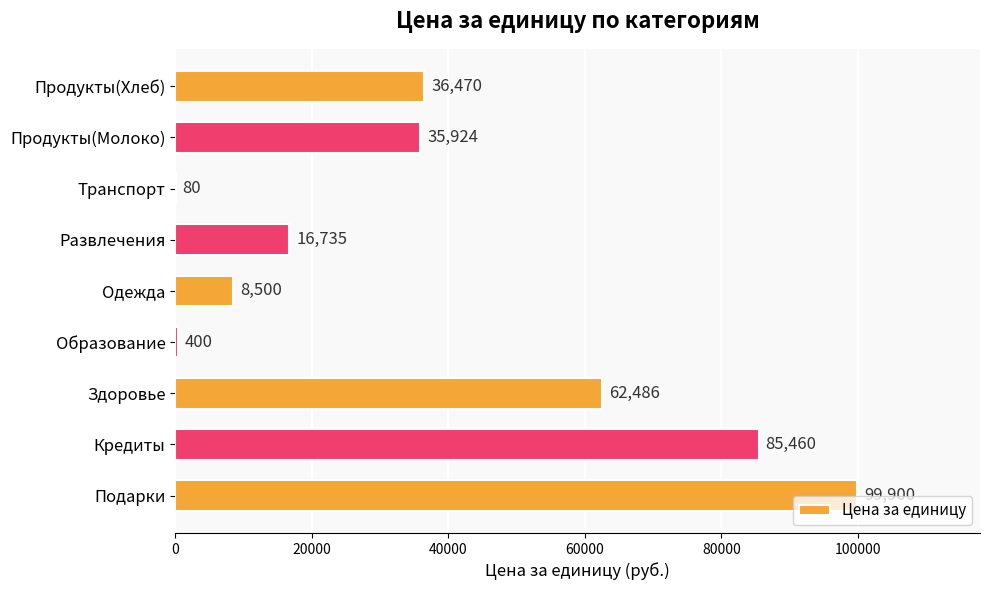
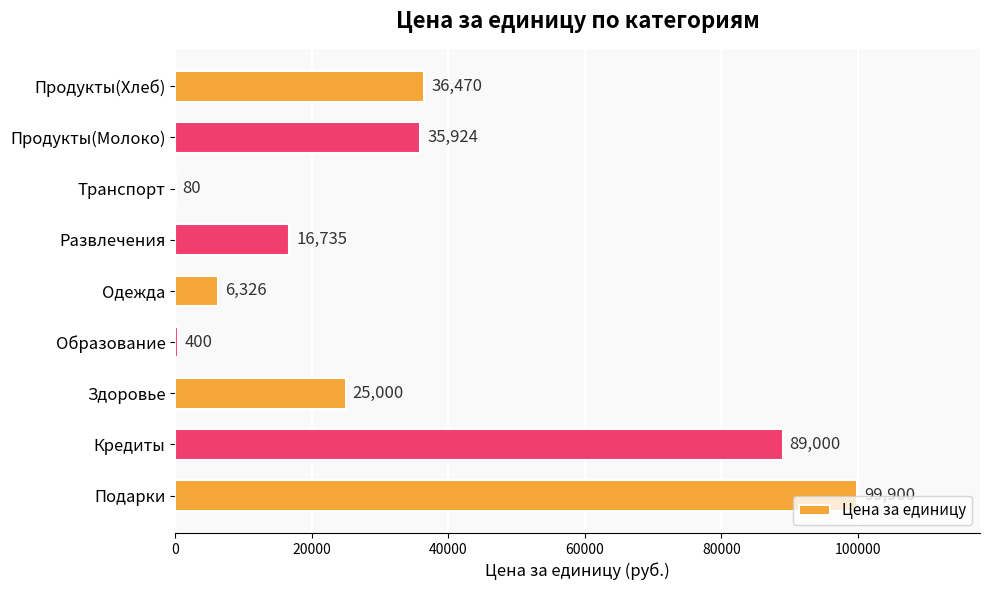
Одежда: 8,500 -> 6,326
Здоровье: 62,486 -> 25,000
Кредиты: 85,460 -> 89,000
